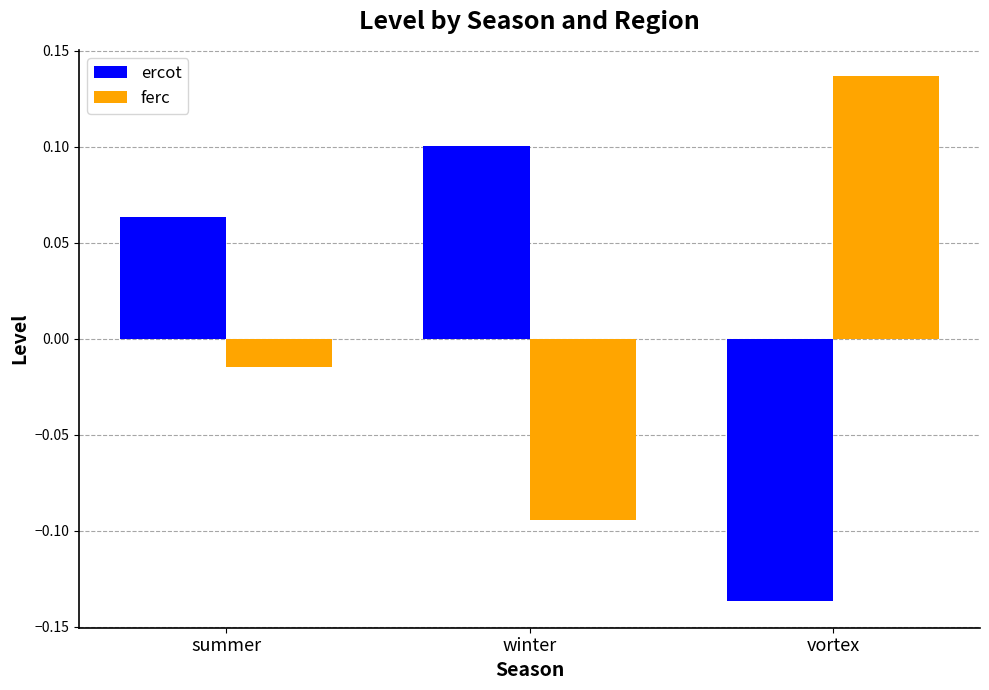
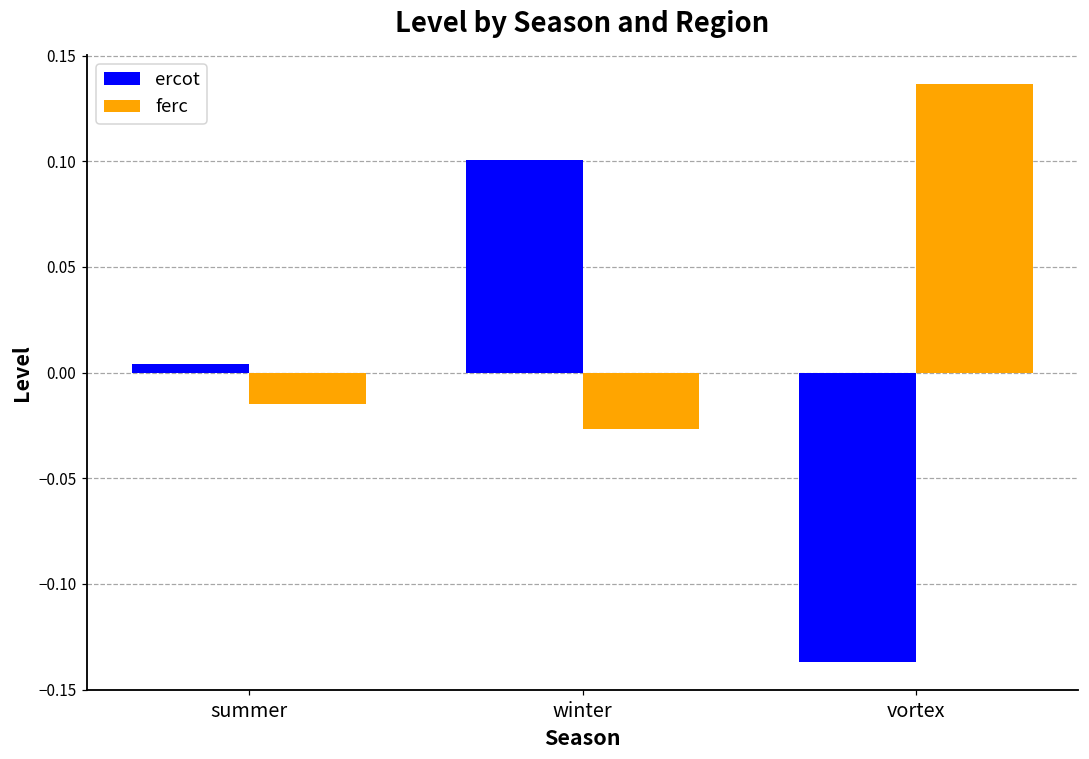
ercot, summer: 0.063 -> 0.004
ferc, winter: -0.094 -> -0.027
